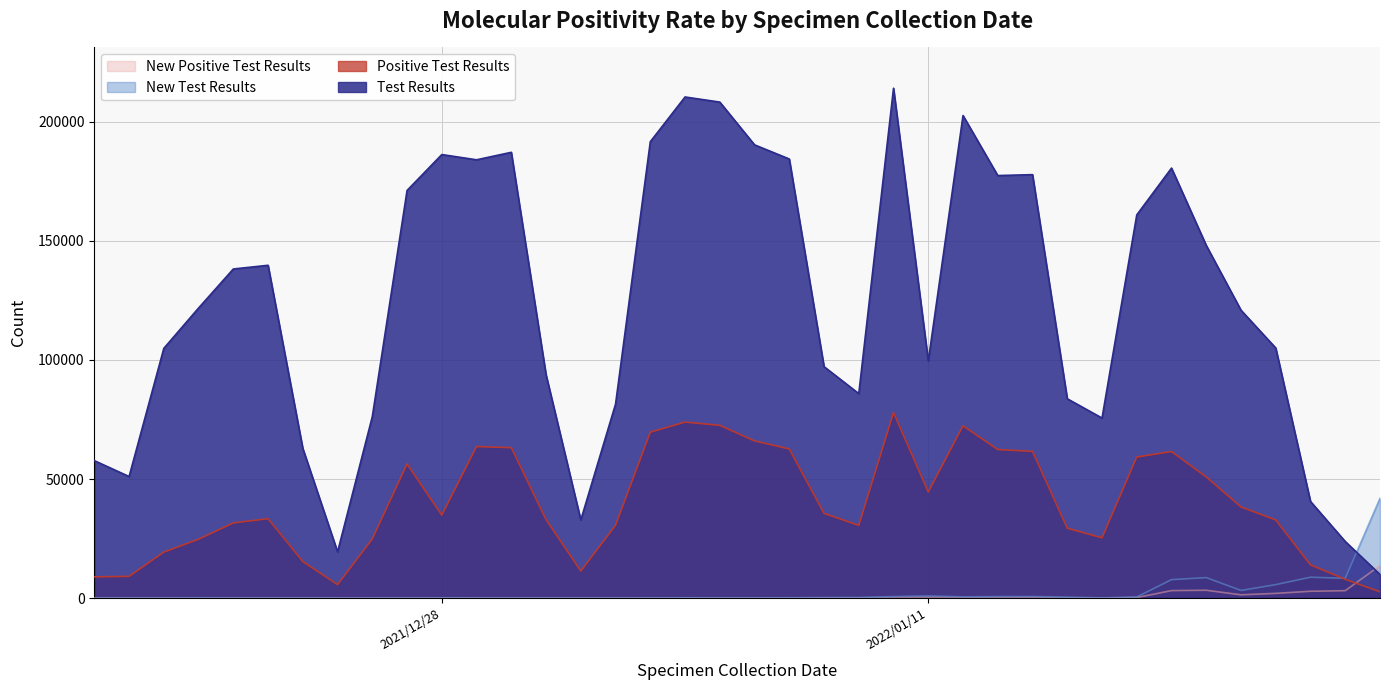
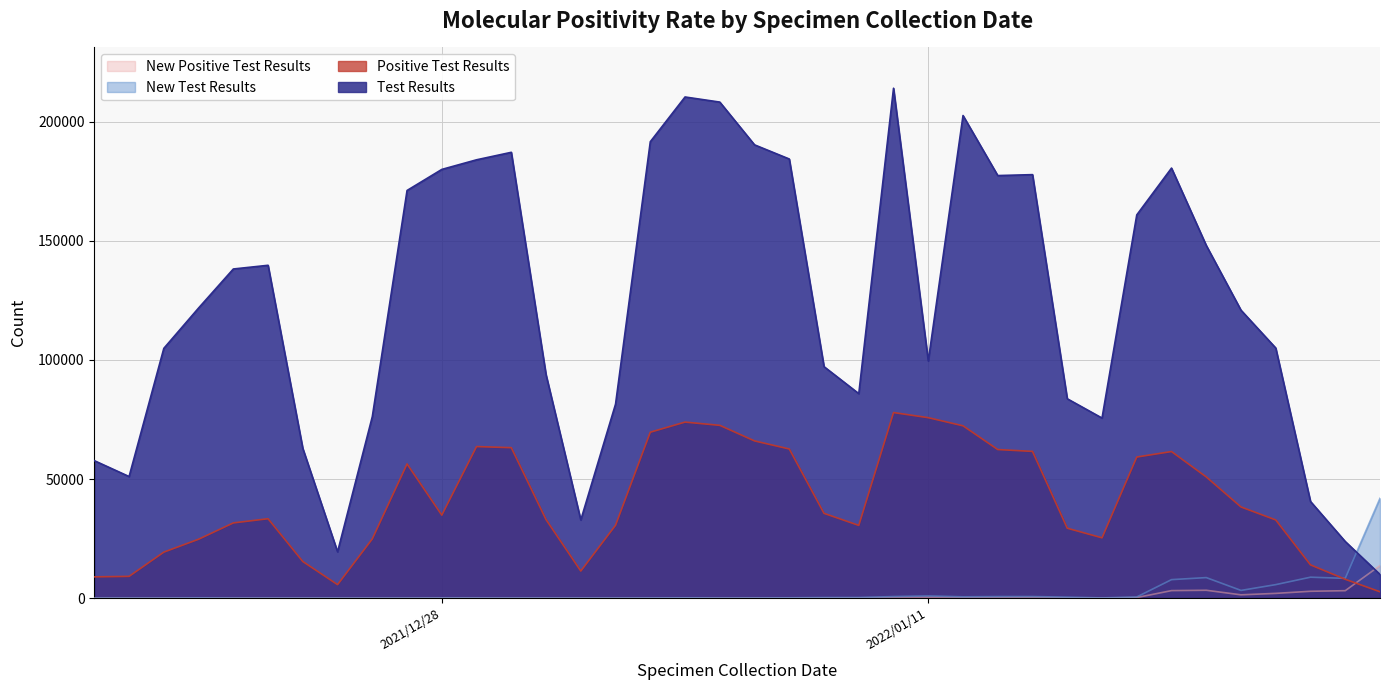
Test Results, 2021/12/28: 186000 -> 180000
Positive Test Results, 2022/01/11: 45000 -> 76000
